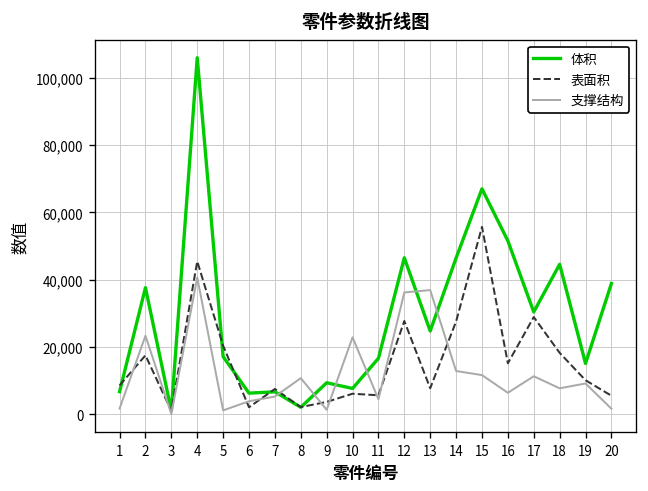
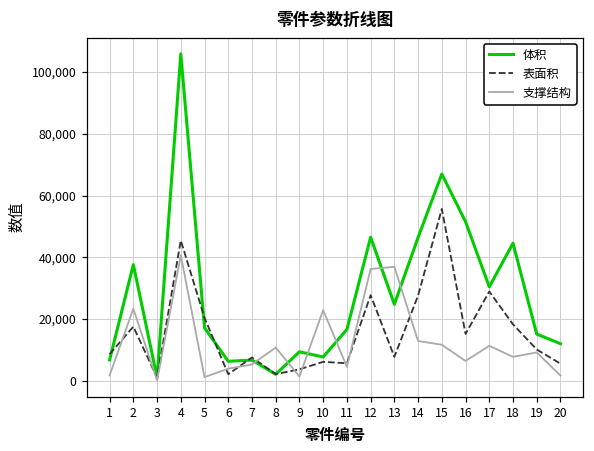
体积, 20: 39,000 -> 12,000
